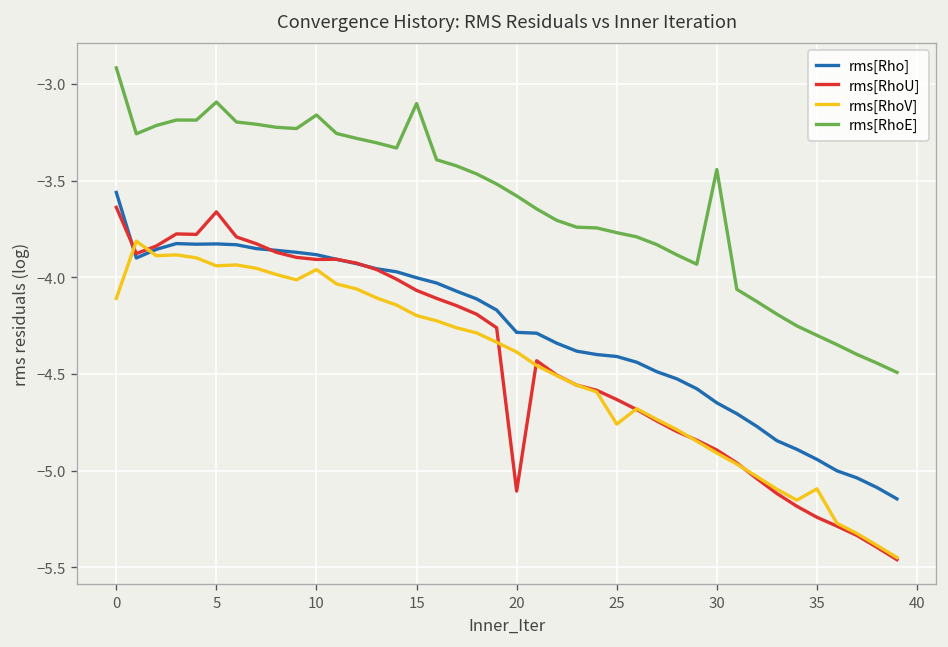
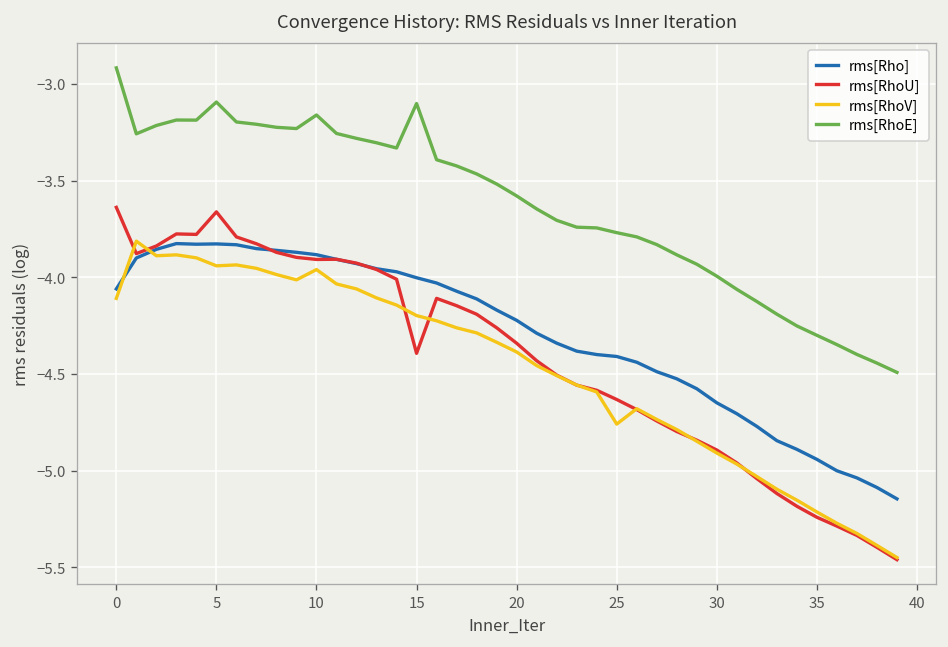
rms[Rho], 0: -3.56 -> -4.06
rms[RhoU], 15: -4.07 -> -4.39
rms[Rho], 20: -4.28 -> -4.22
rms[RhoU], 20: -5.11 -> -4.34
rms[RhoE], 30: -3.44 -> -3.99
rms[RhoV], 35: -5.09 -> -5.21
